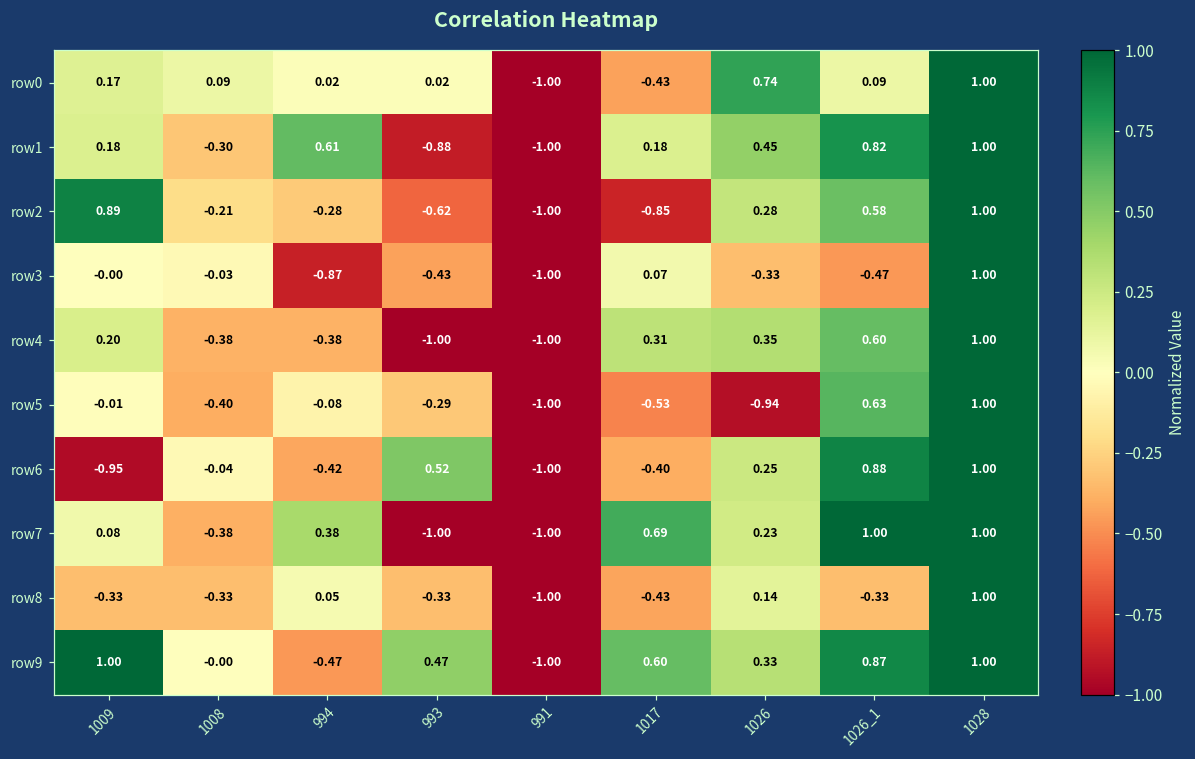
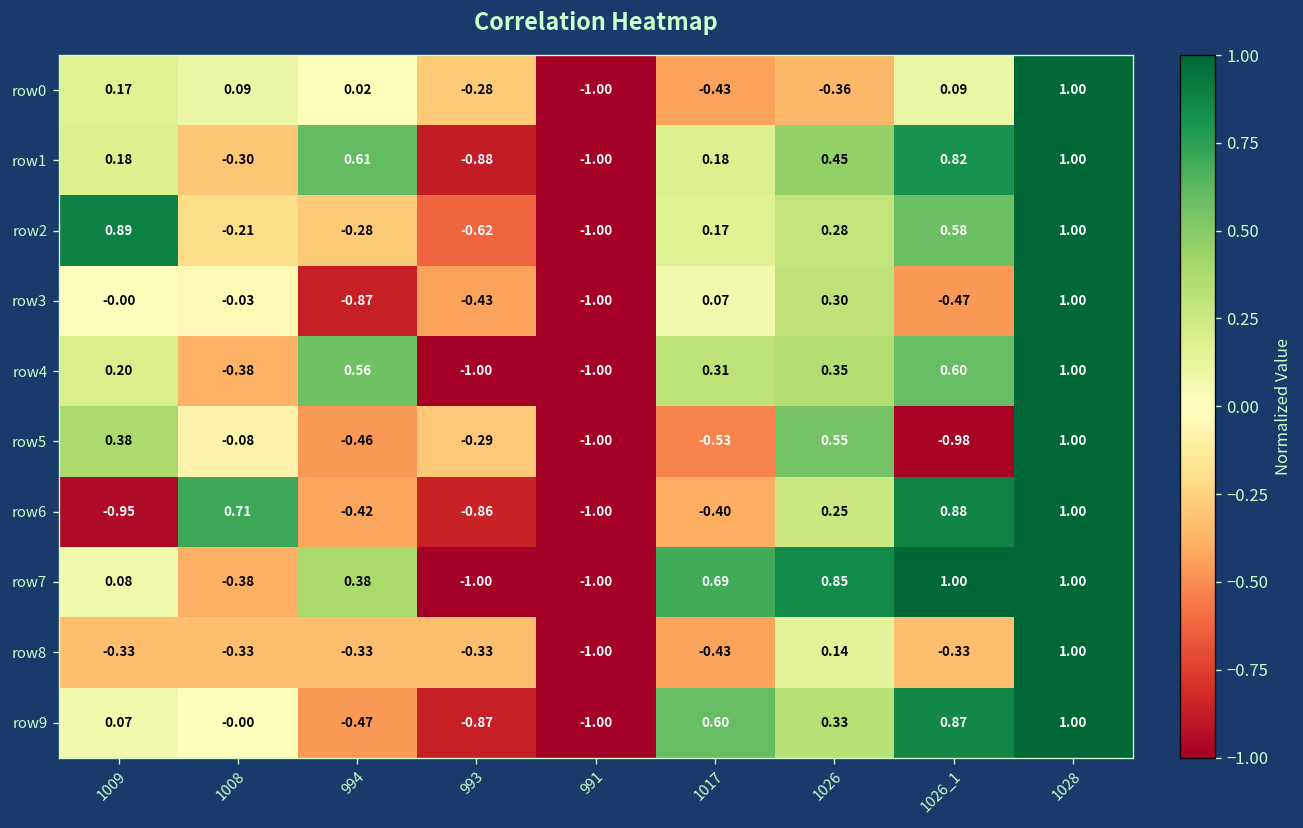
row0, 993: 0.02 -> -0.28
row0, 1026: 0.74 -> -0.36
row2, 1017: -0.85 -> 0.17
row3, 1026: -0.33 -> 0.30
row4, 994: -0.38 -> 0.56
row5, 1009: -0.01 -> 0.38
row5, 1008: -0.40 -> -0.08
row5, 994: -0.08 -> -0.46
row5, 1026: -0.94 -> 0.55
row5, 1026_1: 0.63 -> -0.98
row6, 1008: -0.04 -> 0.71
row6, 993: 0.52 -> -0.86
row7, 1026: 0.23 -> 0.85
row8, 994: 0.05 -> -0.33
row9, 1009: 1.00 -> 0.07
row9, 993: 0.47 -> -0.87
